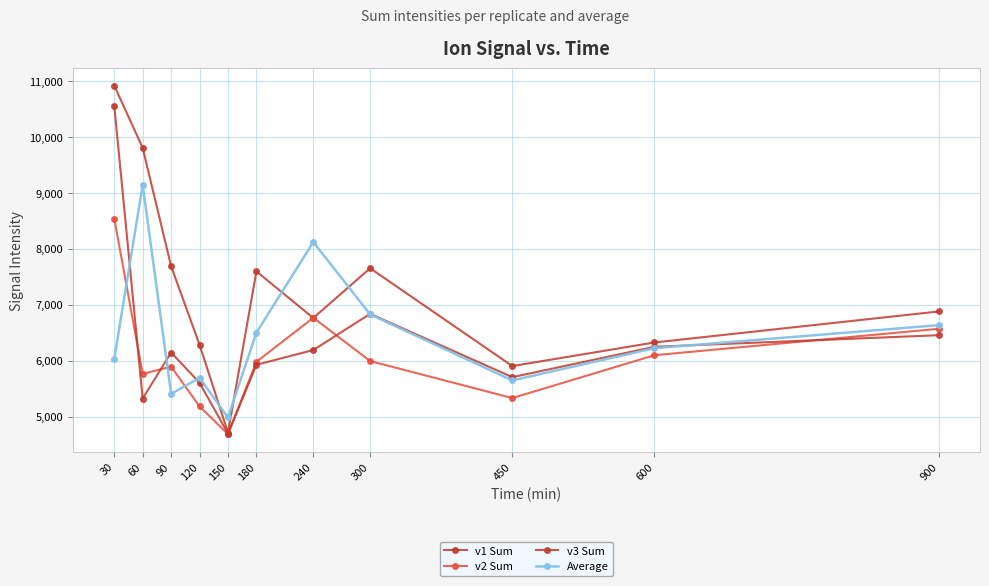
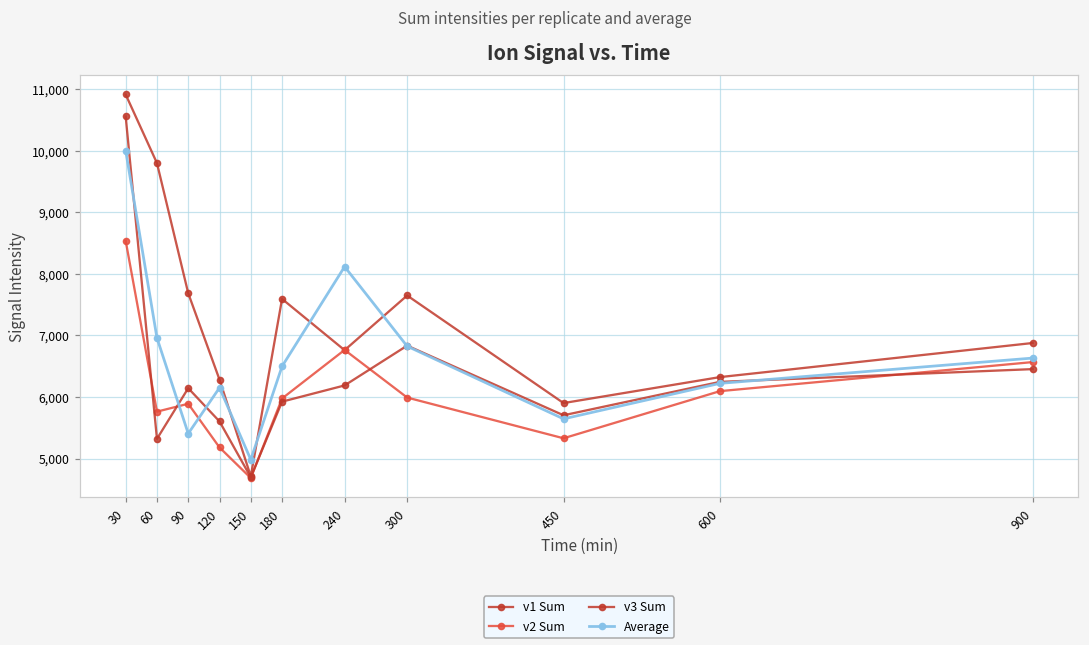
Average, 30: 6,000 -> 10,000
Average, 60: 9,100 -> 7,000
Average, 120: 5,700 -> 6,200
